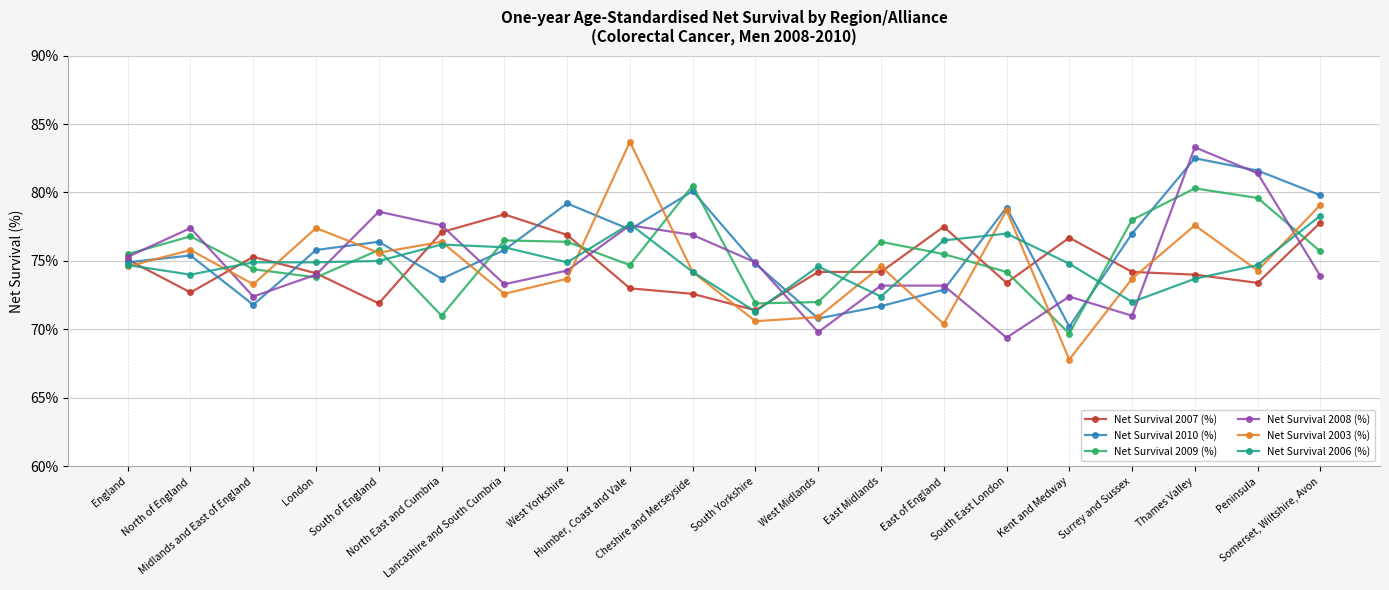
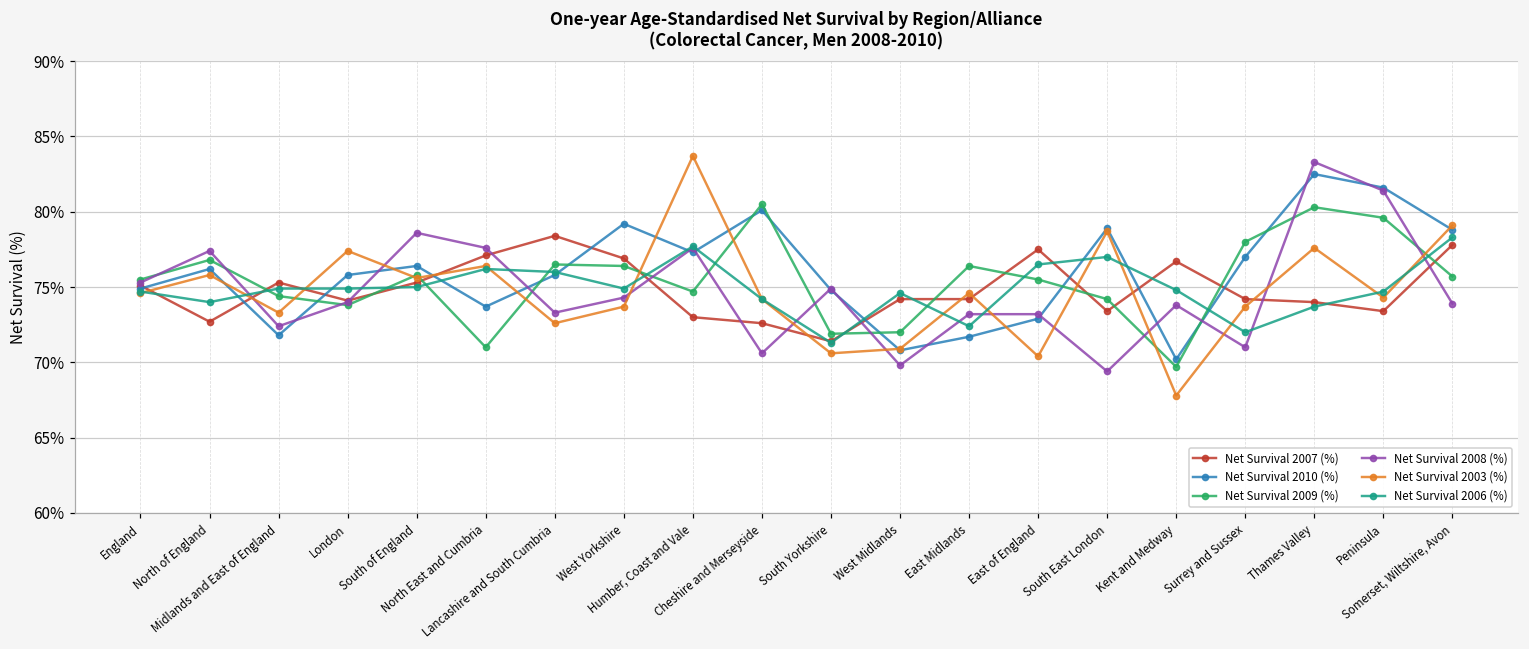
Net Survival 2010 (%), North of England: 75.4% -> 76.2%
Net Survival 2007 (%), South of England: 71.9% -> 75.3%
Net Survival 2008 (%), Cheshire and Merseyside: 76.9% -> 70.6%
Net Survival 2008 (%), Kent and Medway: 72.4% -> 73.8%
Net Survival 2010 (%), Somerset, Wiltshire, Avon: 79.8% -> 78.8%
